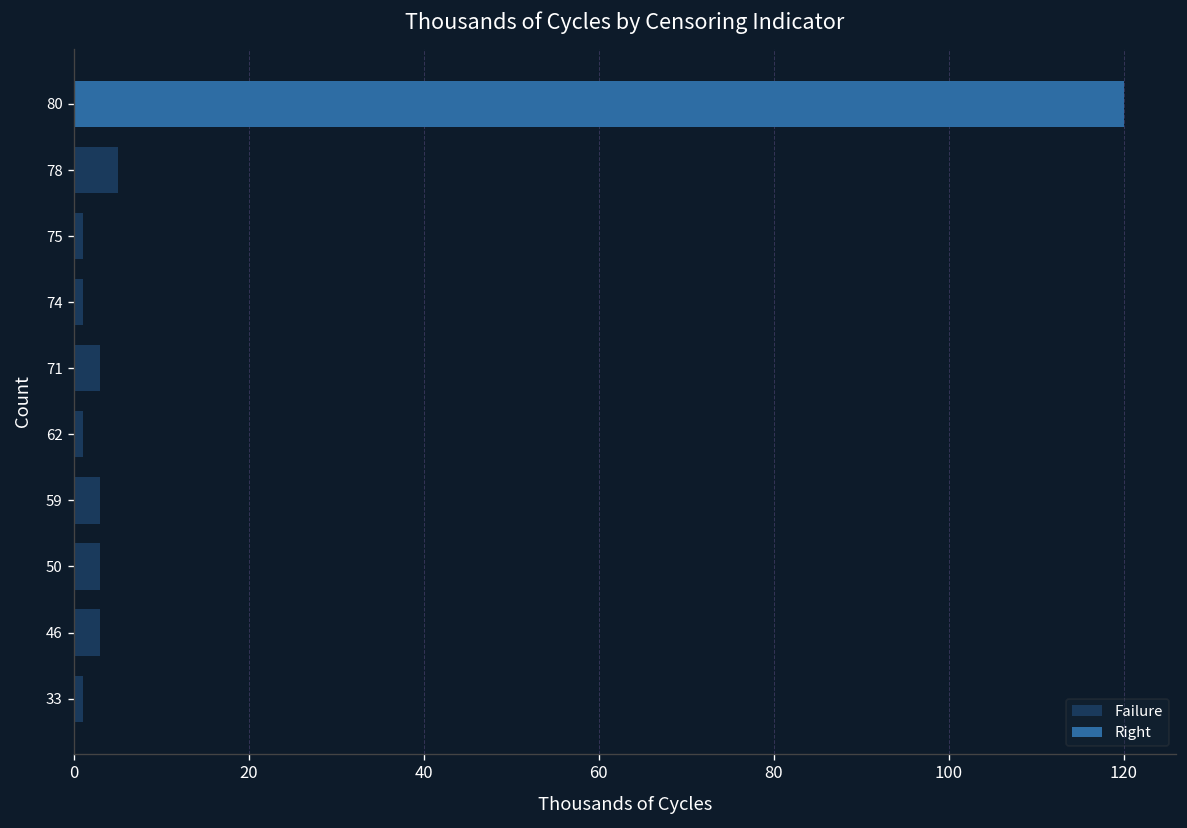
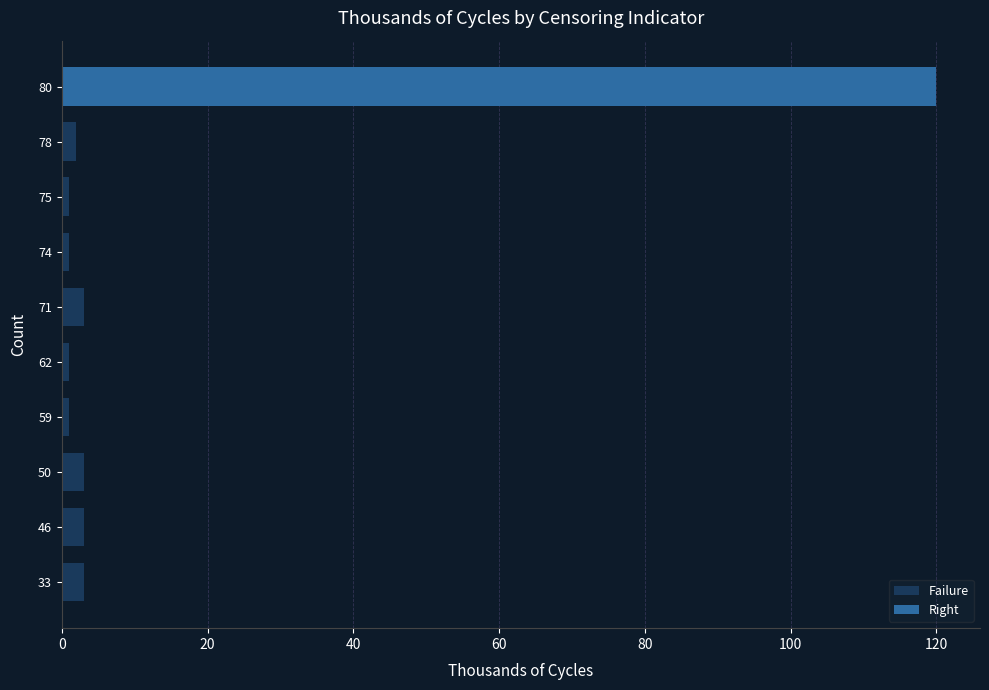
Failure, 78: 5 -> 2
Failure, 59: 3 -> 1
Failure, 33: 1 -> 3
